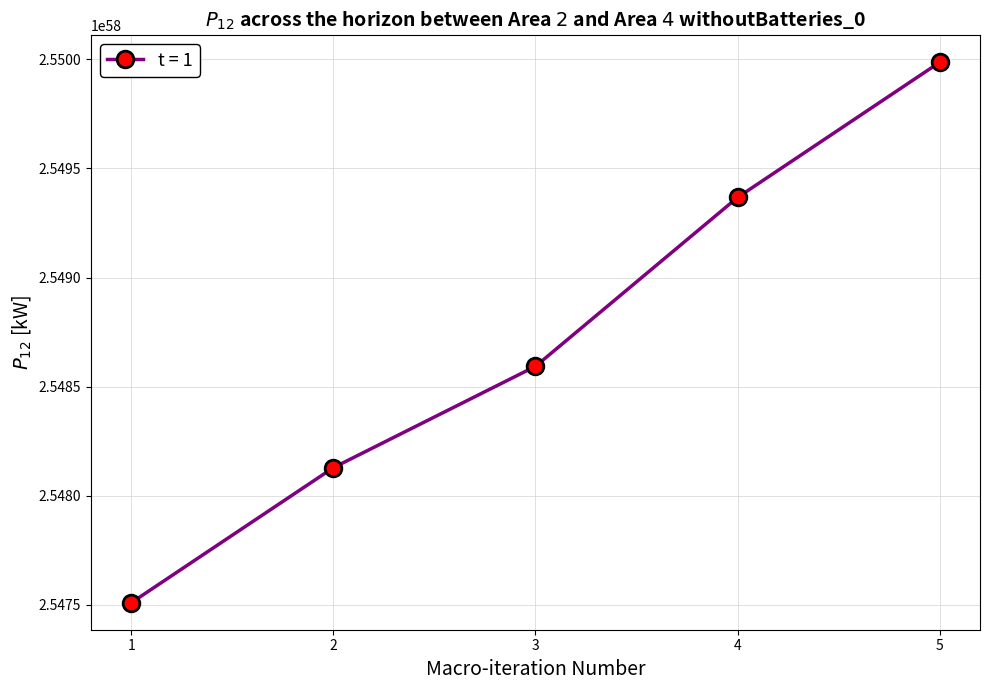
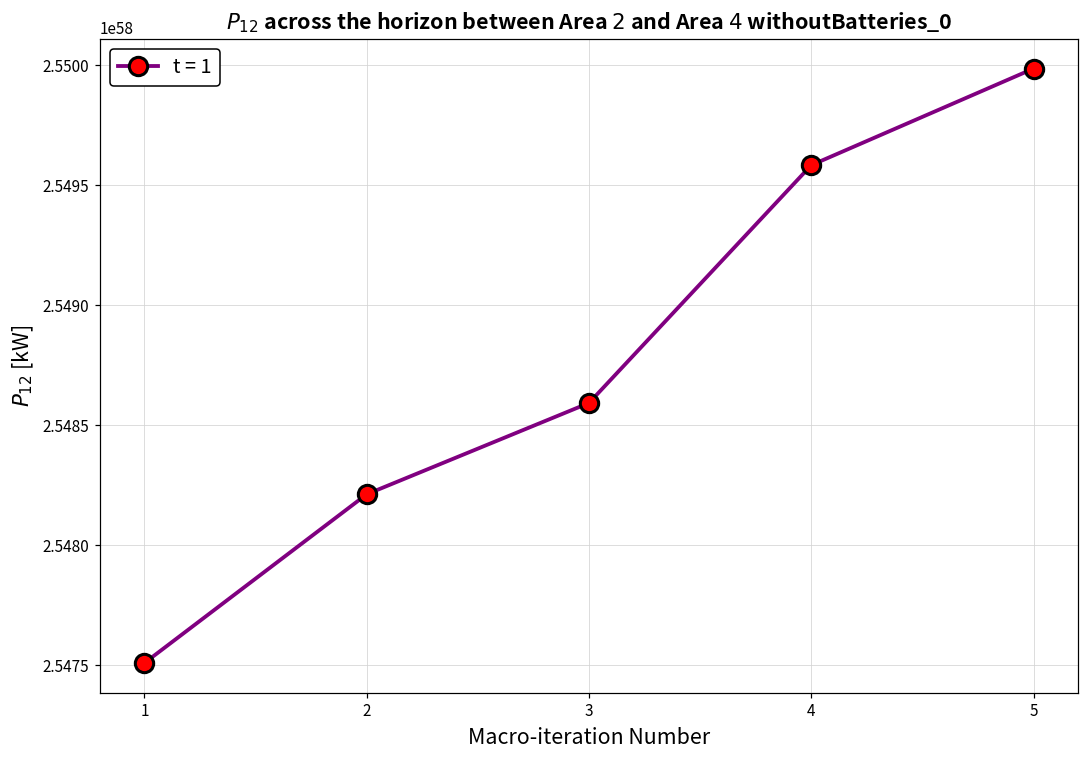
2: 25481300000000000000000000000000000000000000000000000000000 -> 25482100000000000000000000000000000000000000000000000000000
4: 25493700000000000000000000000000000000000000000000000000000 -> 25495800000000000000000000000000000000000000000000000000000
